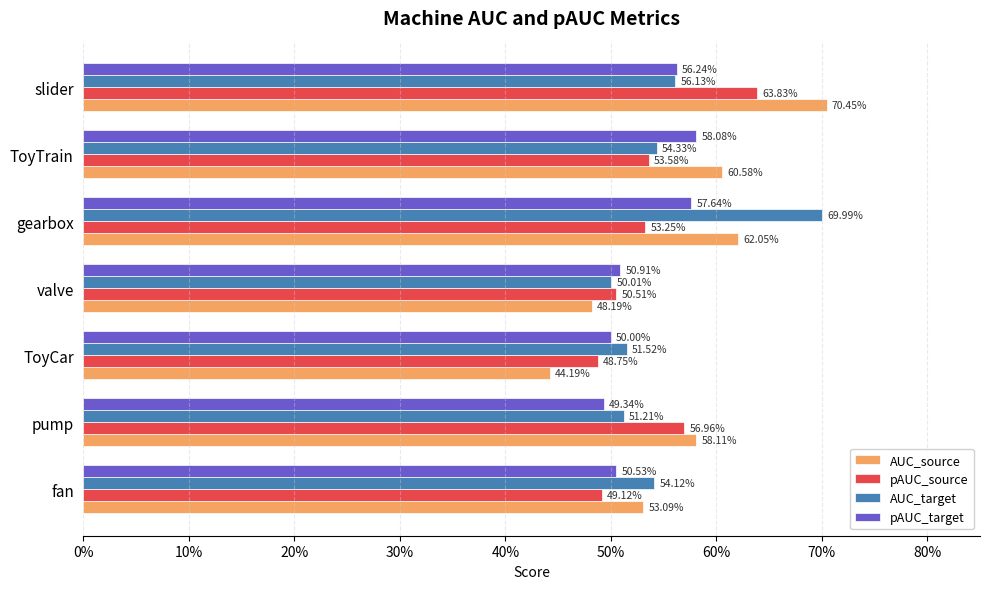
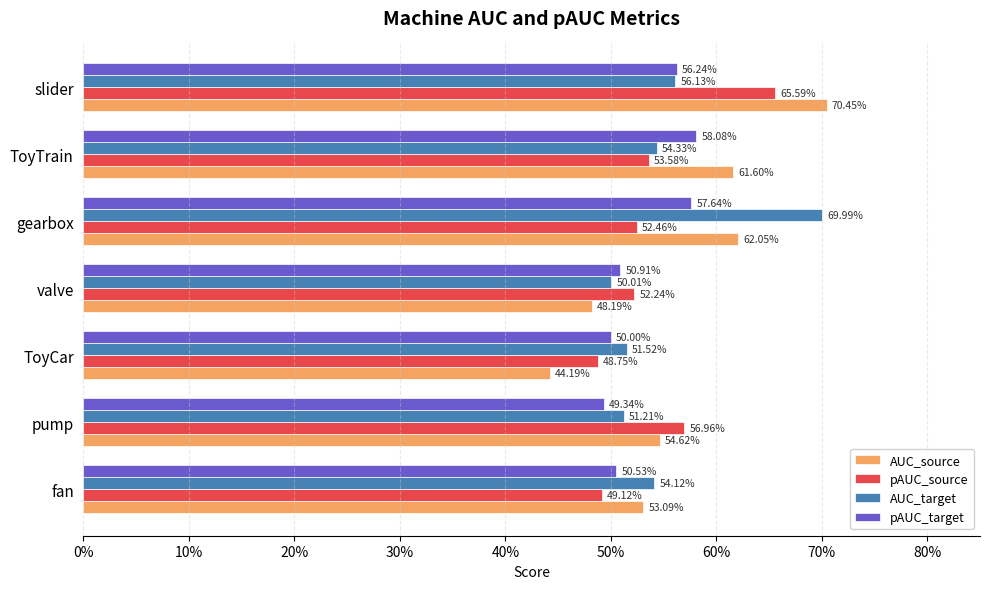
pAUC_source, slider: 63.83% -> 65.59%
AUC_source, ToyTrain: 60.58% -> 61.60%
pAUC_source, gearbox: 53.25% -> 52.46%
pAUC_source, valve: 50.51% -> 52.24%
AUC_source, pump: 58.11% -> 54.62%
